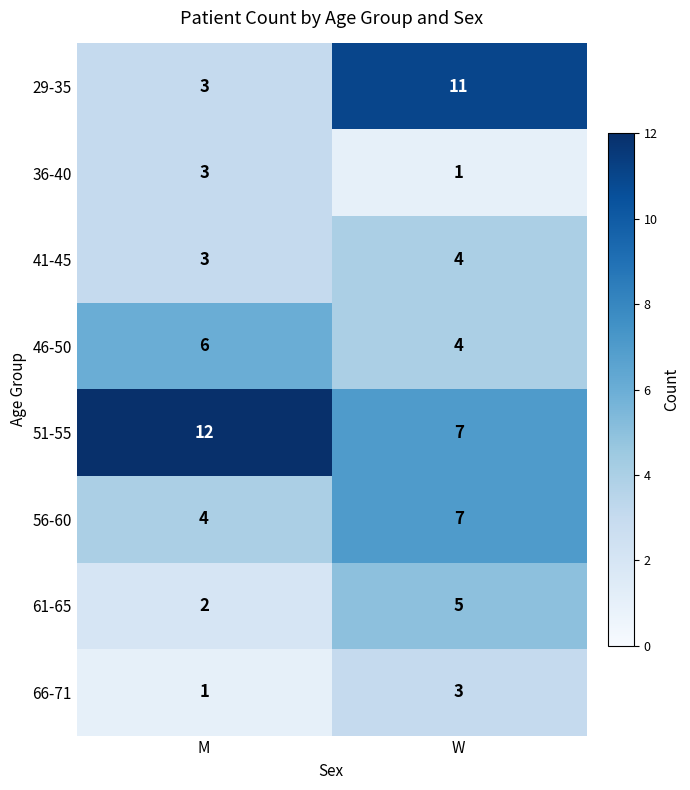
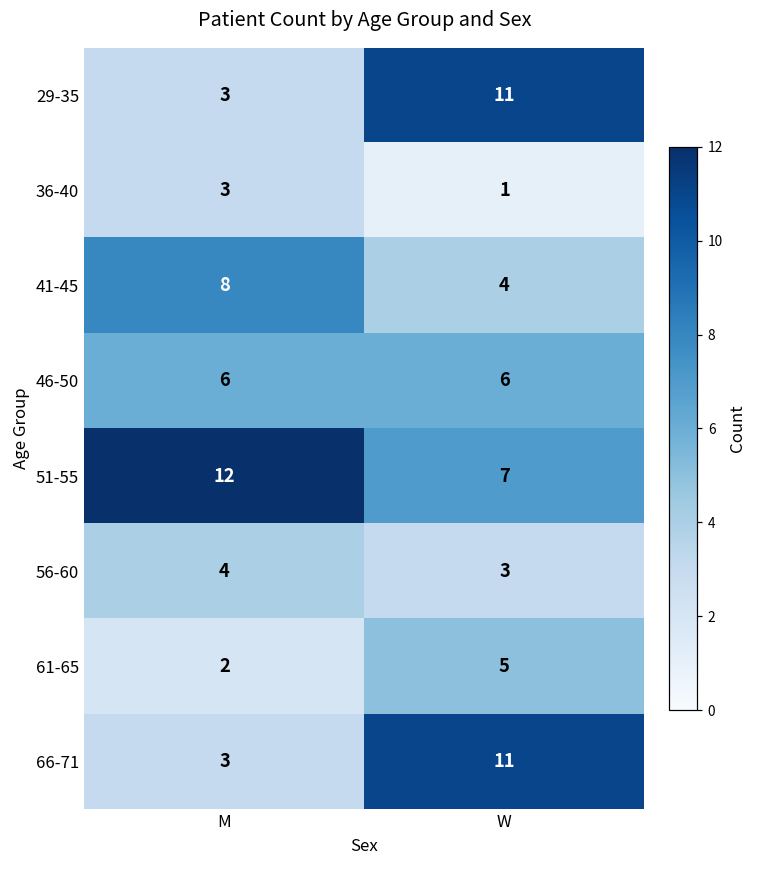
41-45, M: 3 -> 8
46-50, W: 4 -> 6
56-60, W: 7 -> 3
66-71, M: 1 -> 3
66-71, W: 3 -> 11
